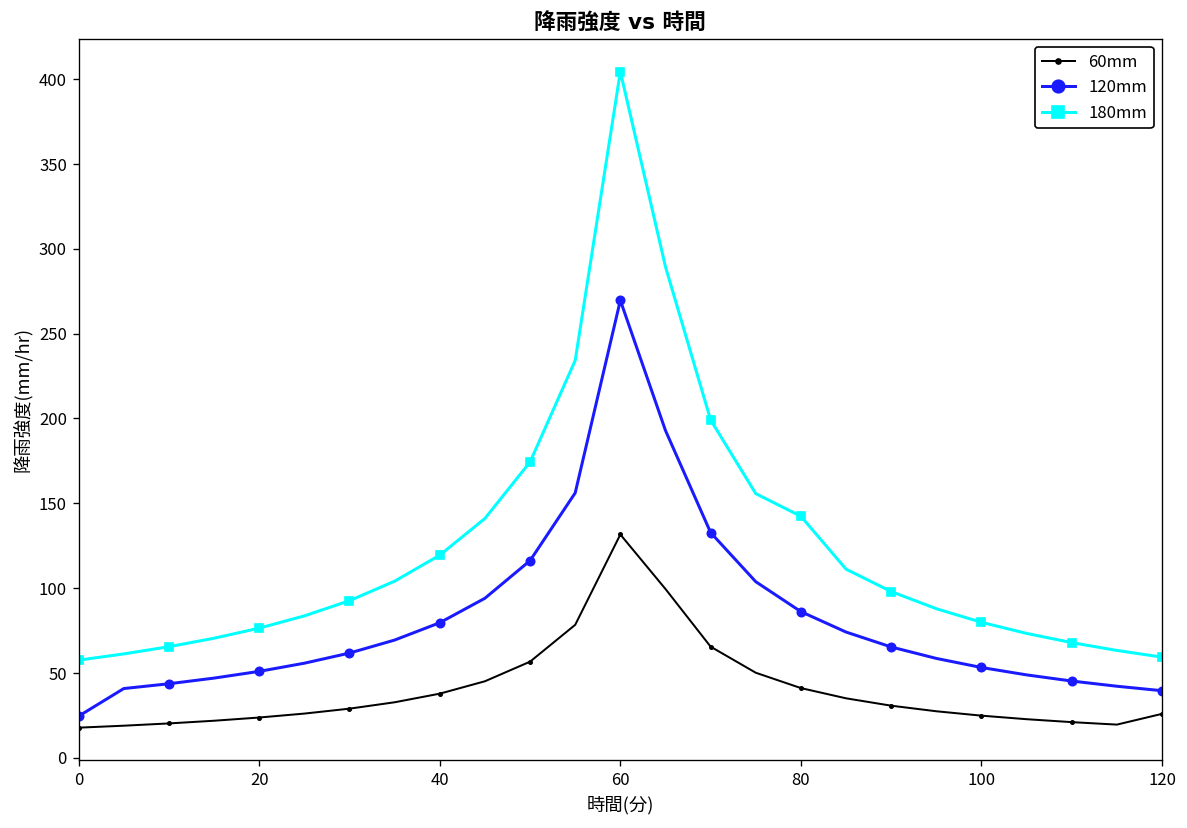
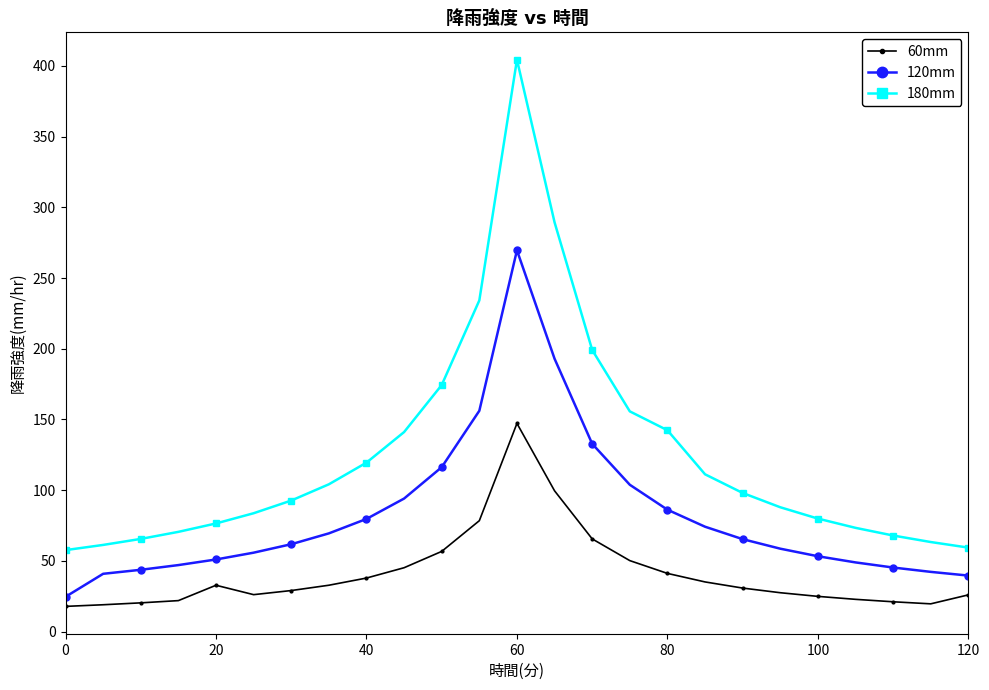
60mm, 20: 24 -> 33
60mm, 60: 132 -> 147
